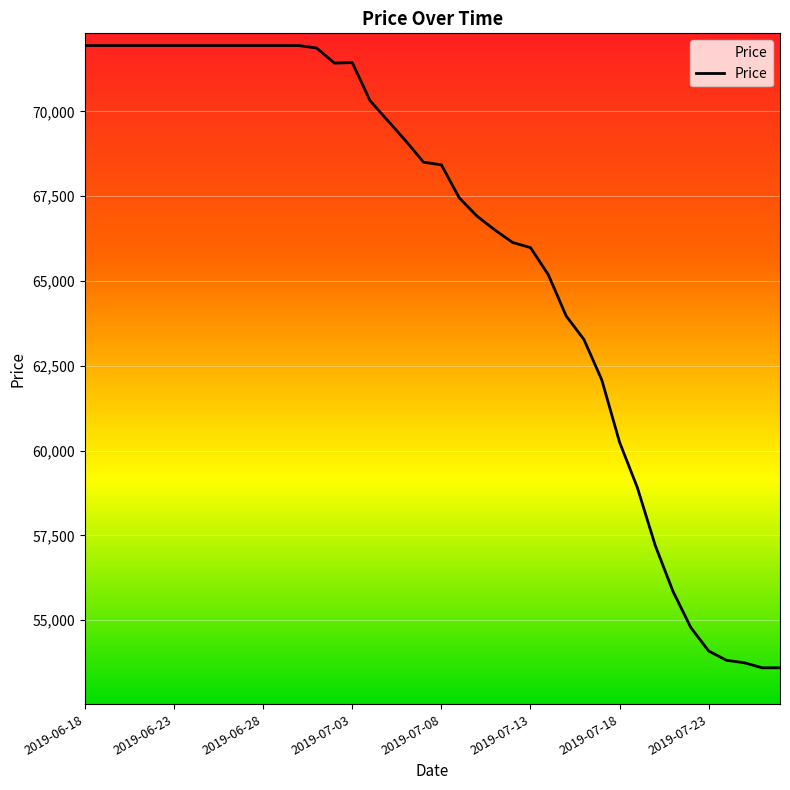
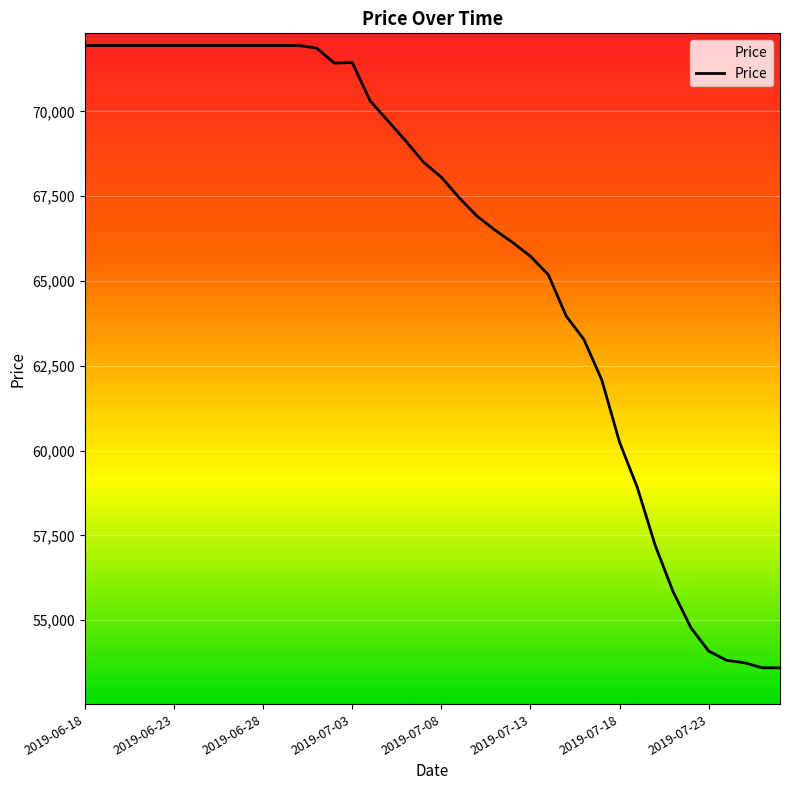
2019-07-08: 68,400 -> 68,100
2019-07-13: 66,000 -> 65,700
